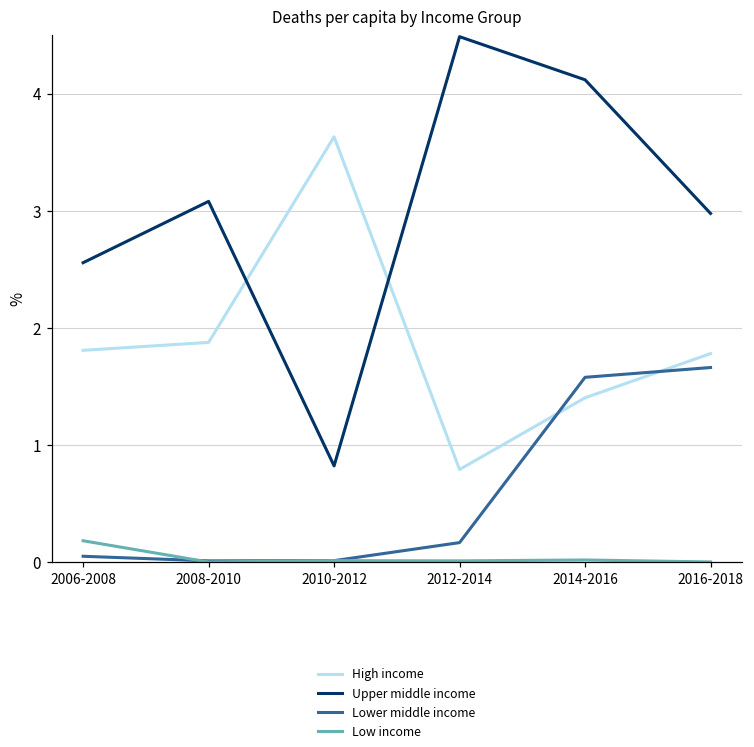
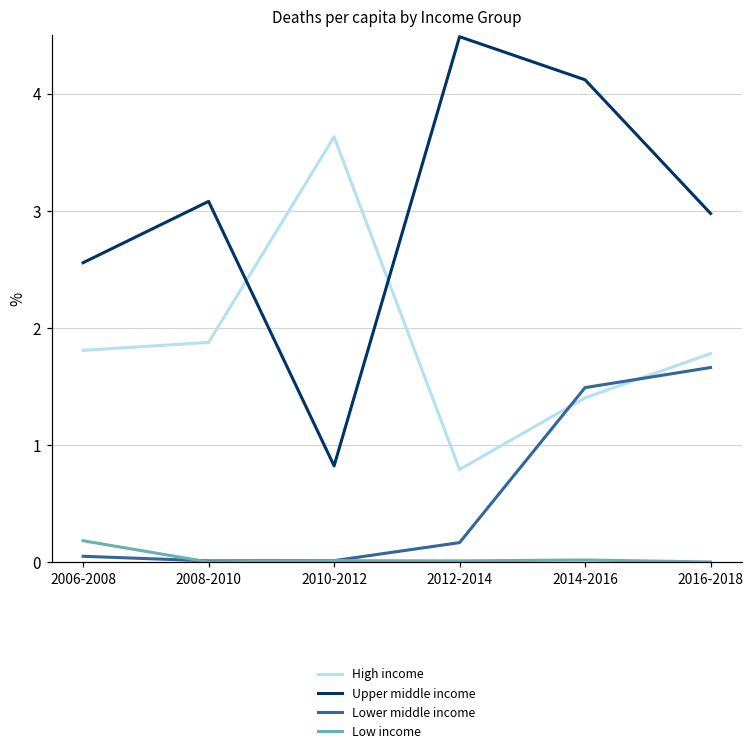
Lower middle income, 2014-2016: 1.58 -> 1.49
